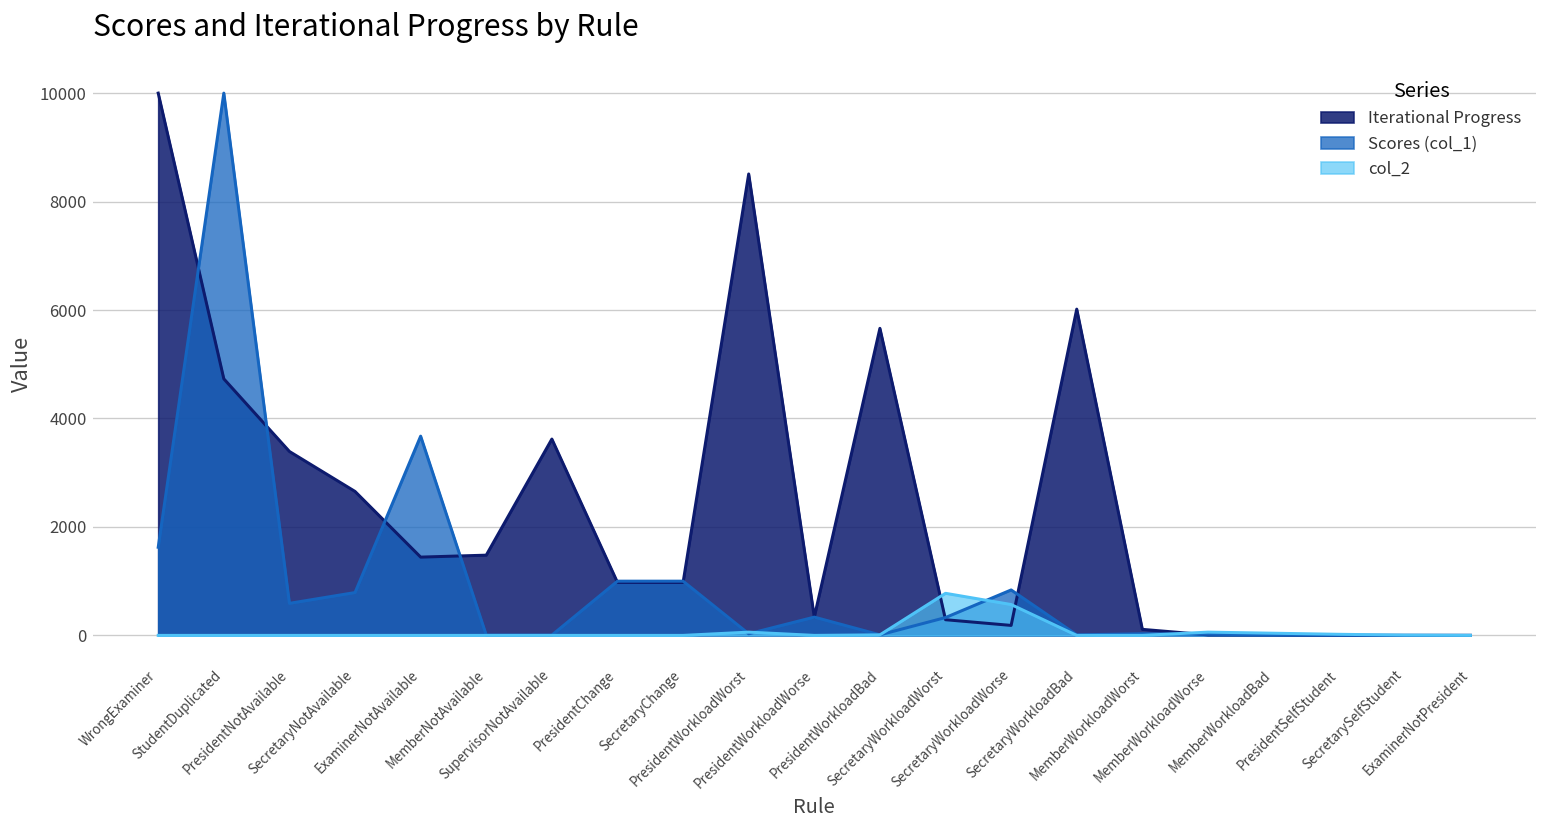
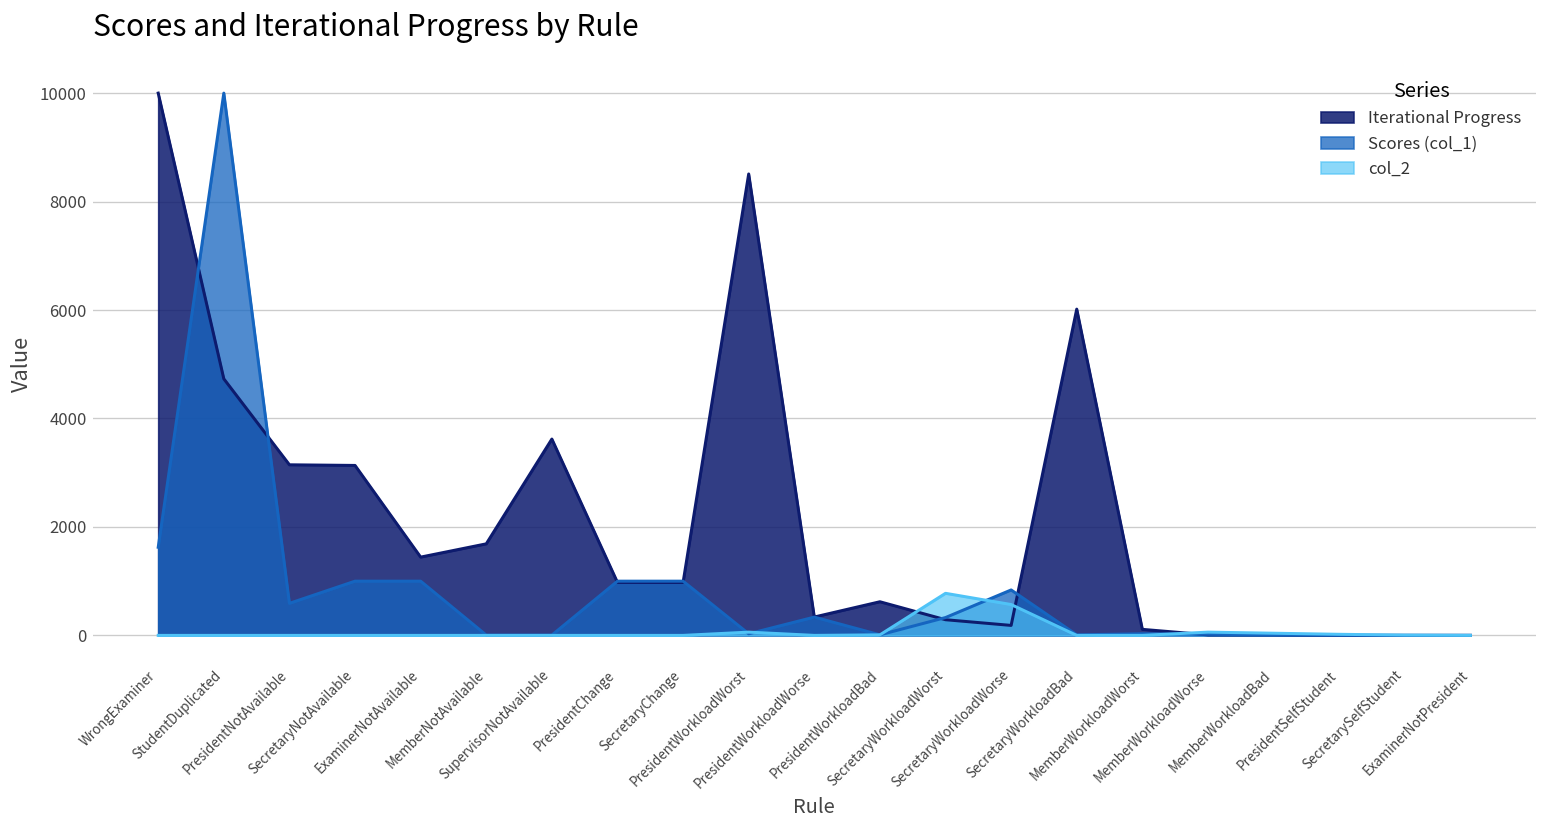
Iterational Progress, PresidentNotAvailable: 3400 -> 3100
Iterational Progress, SecretaryNotAvailable: 2700 -> 3100
Scores (col_1), SecretaryNotAvailable: 800 -> 1000
Scores (col_1), ExaminerNotAvailable: 3700 -> 1000
Iterational Progress, MemberNotAvailable: 1500 -> 1700
Iterational Progress, PresidentWorkloadBad: 5700 -> 600
